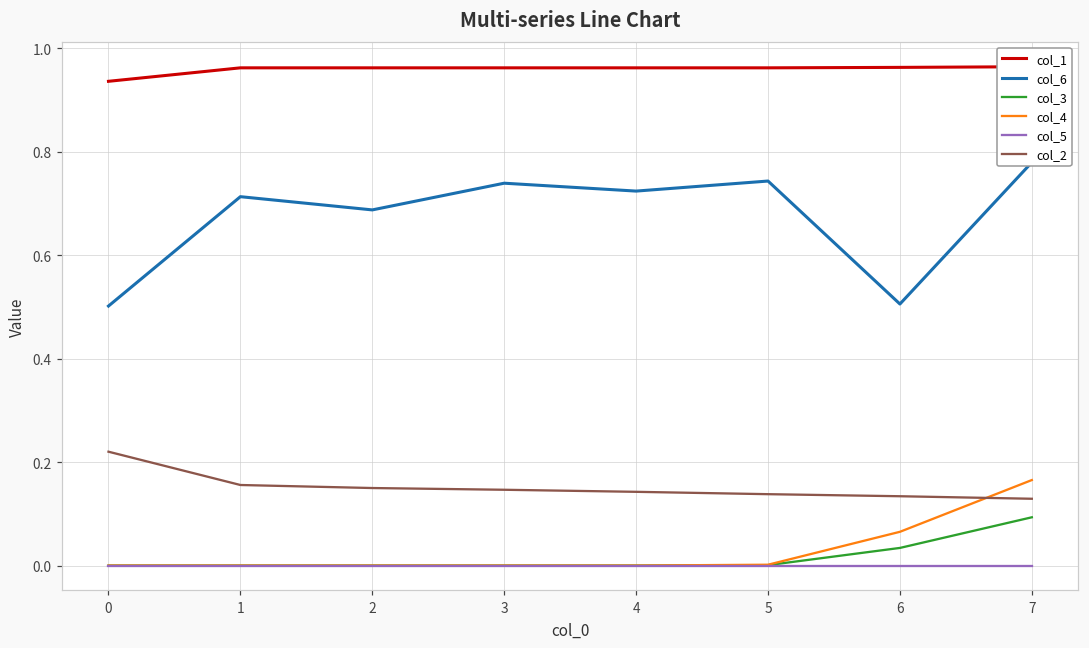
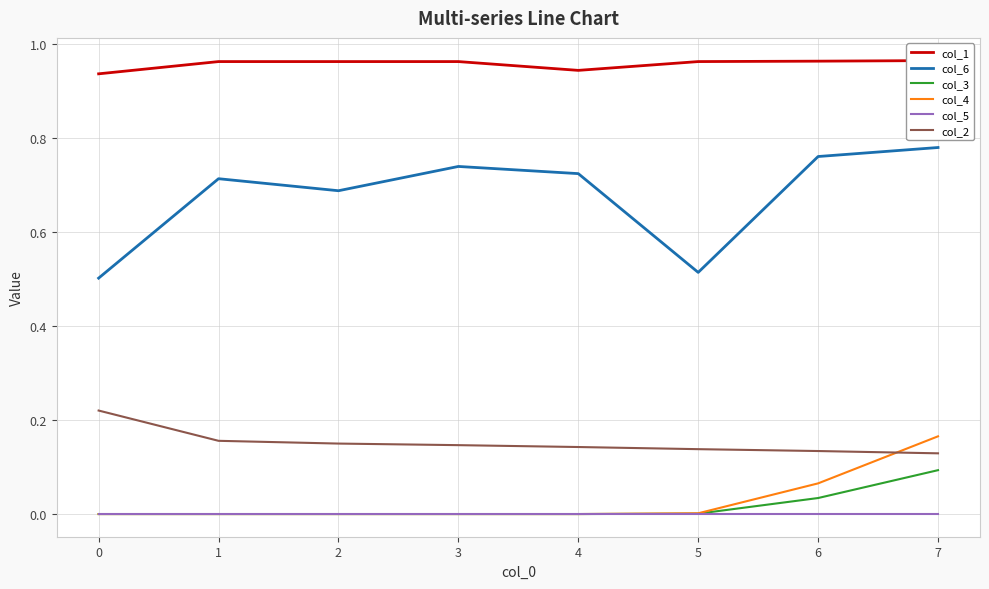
col_1, 4: 0.96 -> 0.94
col_6, 5: 0.74 -> 0.51
col_6, 6: 0.51 -> 0.76
